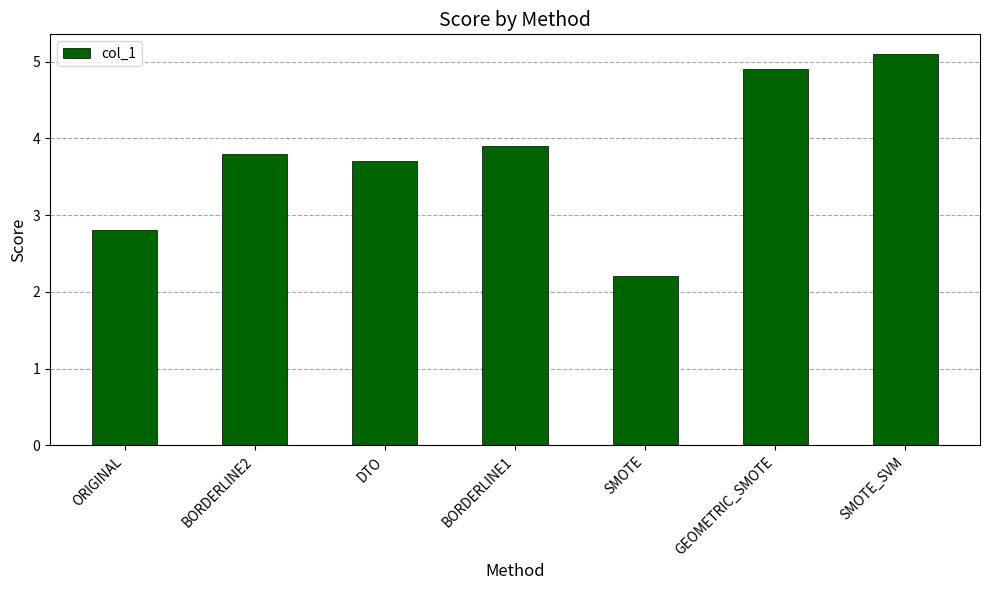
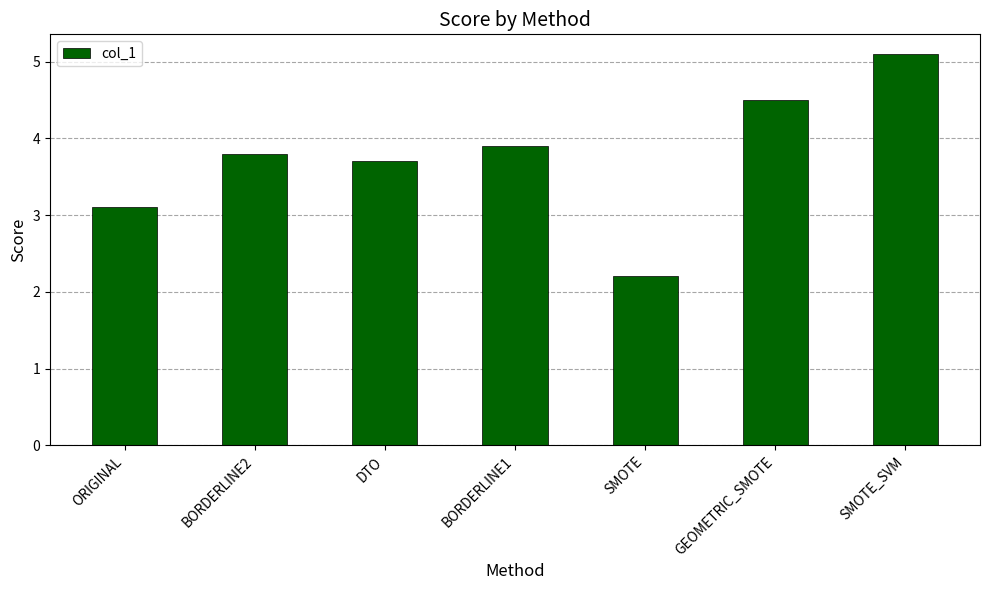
ORIGINAL: 2.8 -> 3.1
GEOMETRIC_SMOTE: 4.9 -> 4.5
